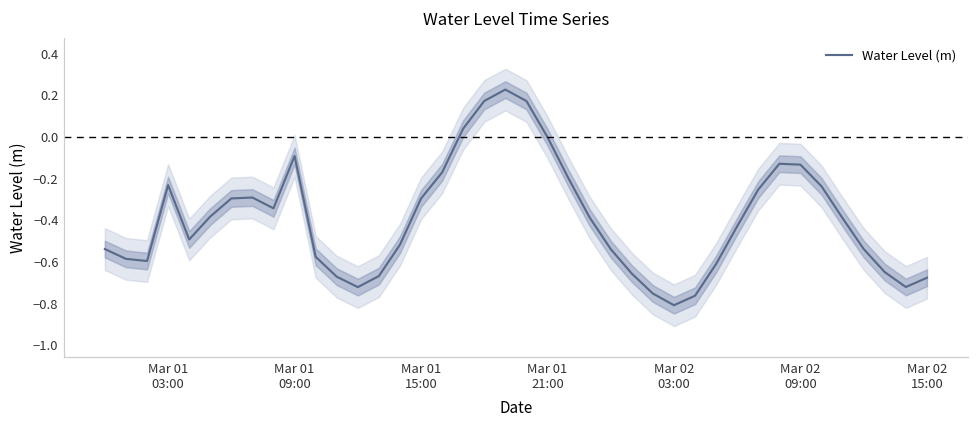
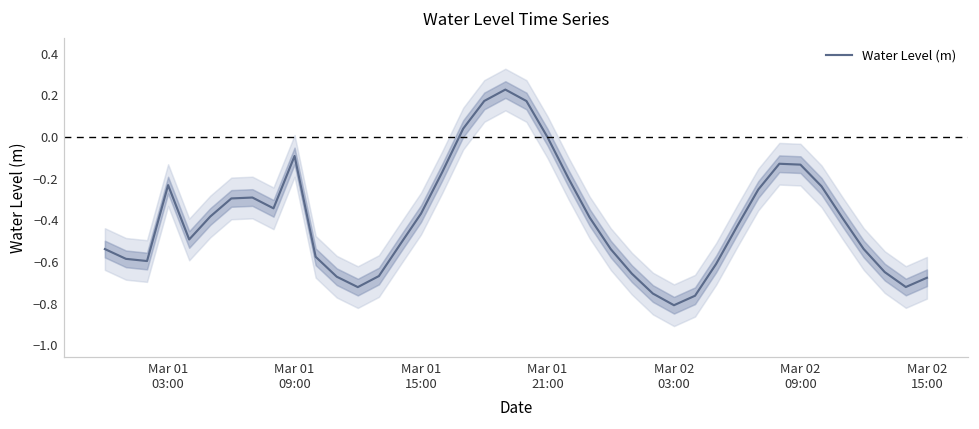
Water Level (m), Mar 01 15:00: -0.29 -> -0.37
